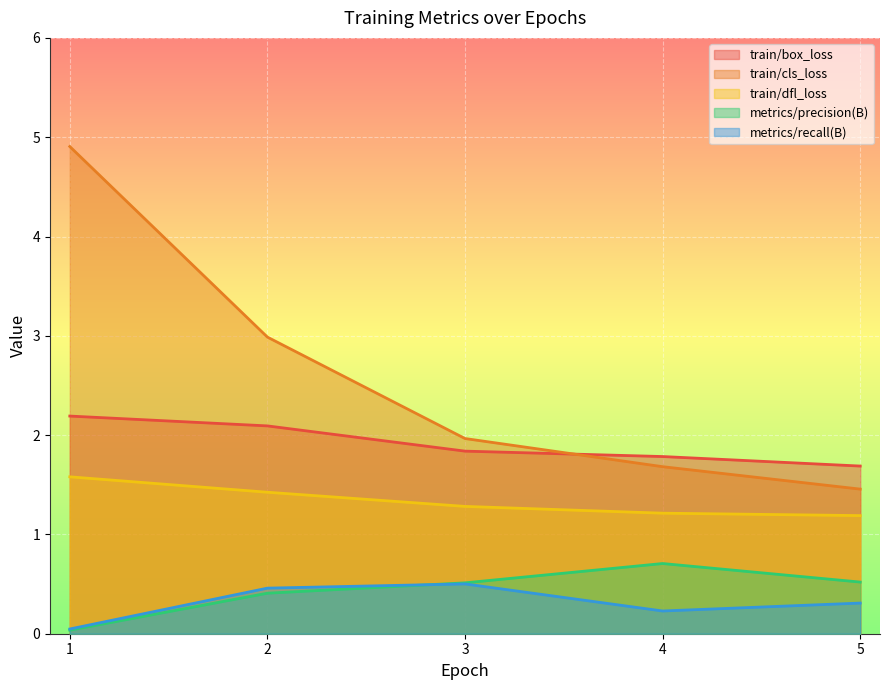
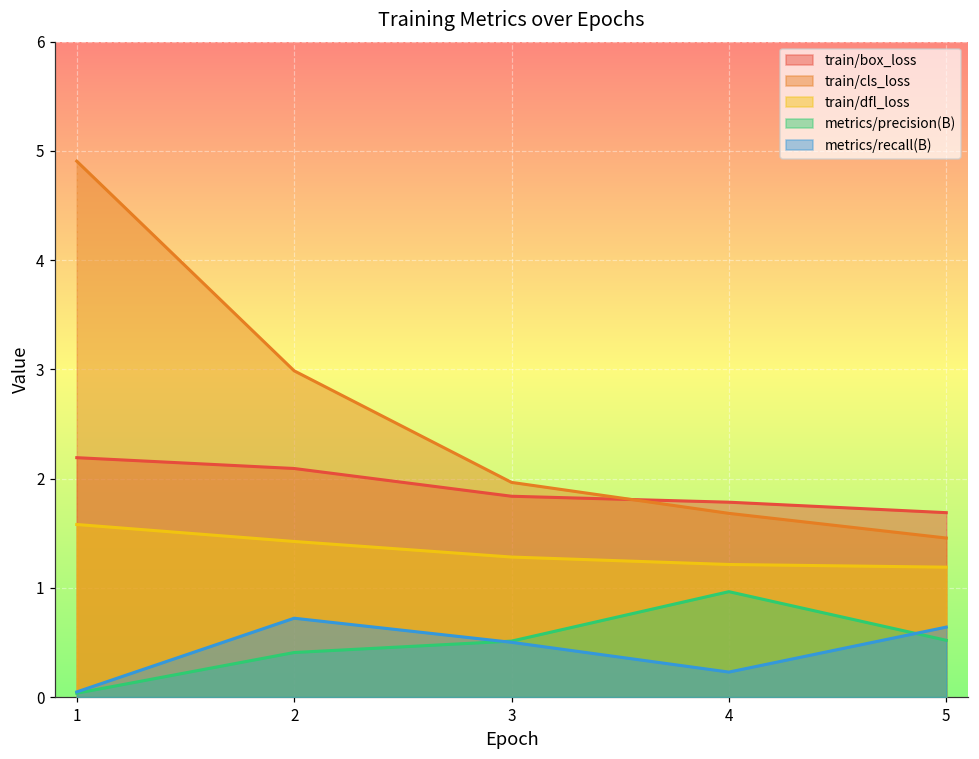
metrics/recall(B), 2: 0.5 -> 0.7
metrics/precision(B), 4: 0.7 -> 1.0
metrics/recall(B), 5: 0.3 -> 0.6
